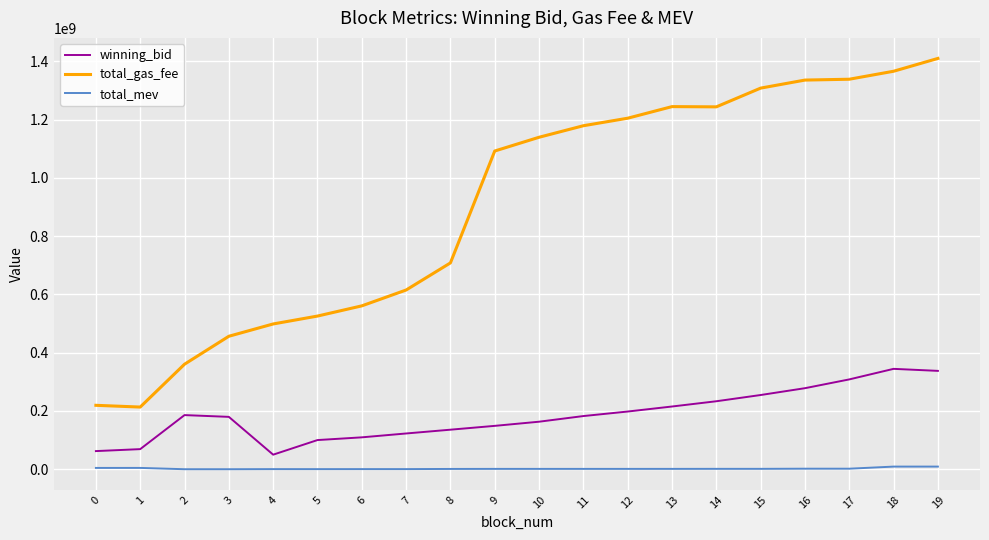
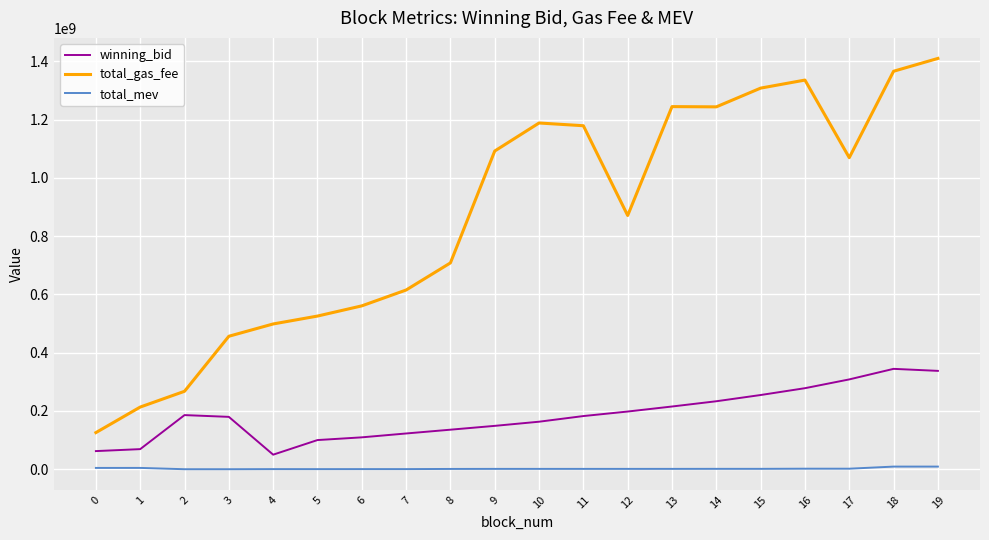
total_gas_fee, 0: 220000000 -> 130000000
total_gas_fee, 2: 360000000 -> 270000000
total_gas_fee, 10: 1140000000 -> 1190000000
total_gas_fee, 12: 1200000000 -> 870000000
total_gas_fee, 17: 1340000000 -> 1070000000
